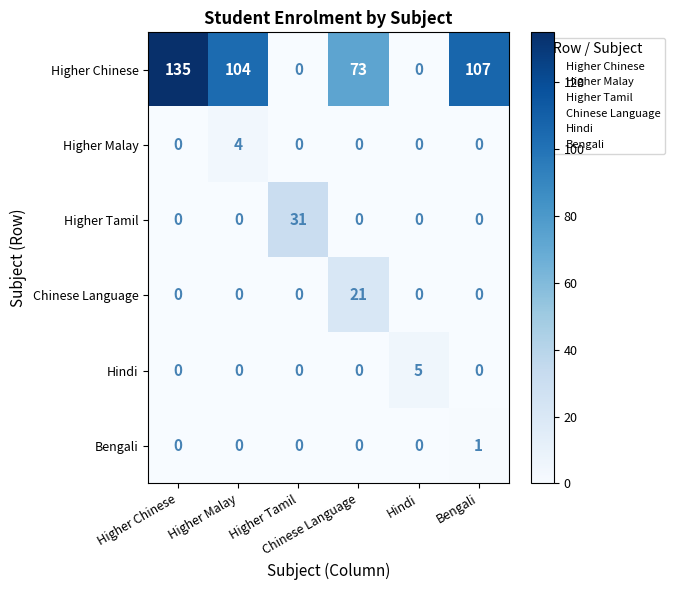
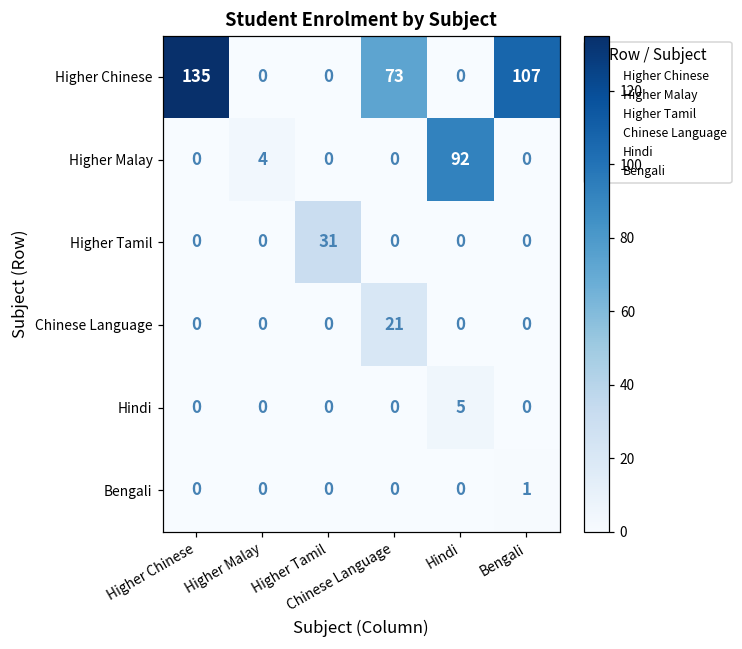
Higher Chinese, Higher Malay: 104 -> 0
Higher Malay, Hindi: 0 -> 92
